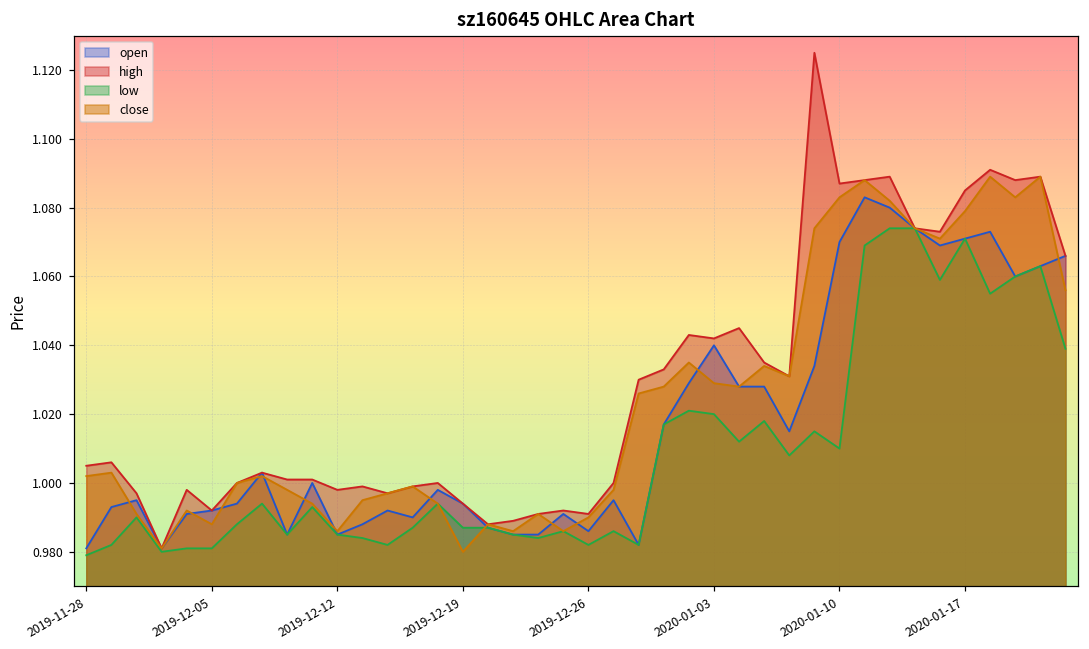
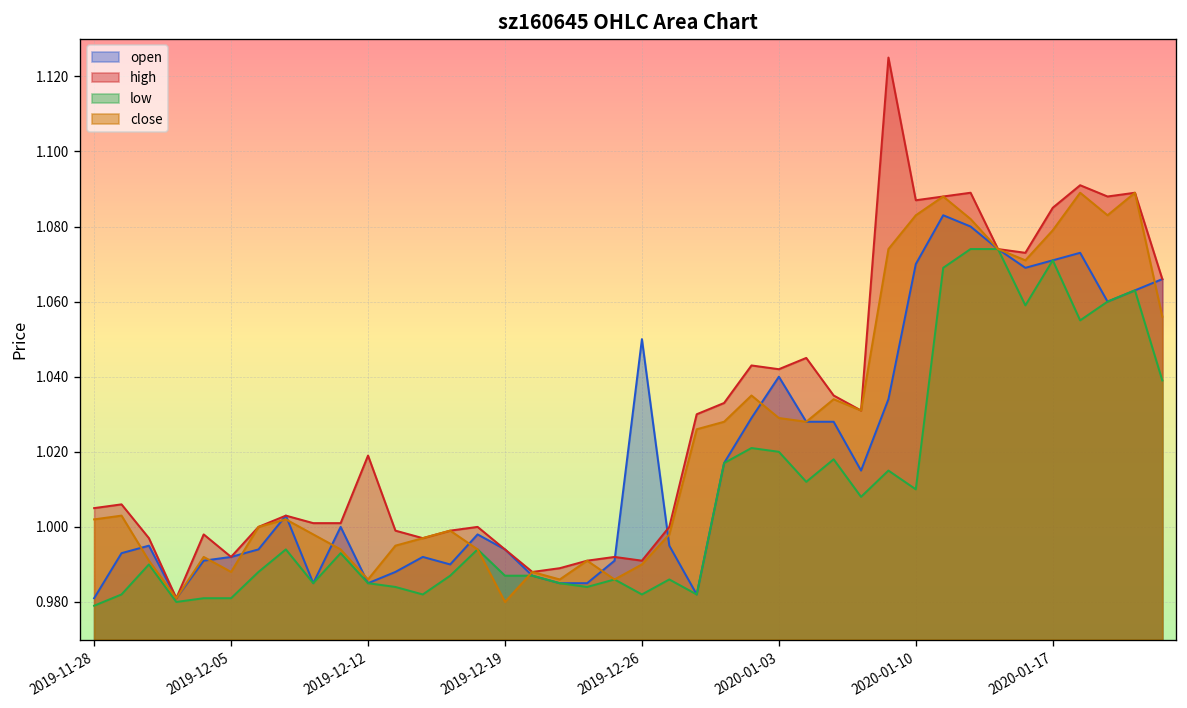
high, 2019-12-12: 0.998 -> 1.019
open, 2019-12-26: 0.986 -> 1.050
